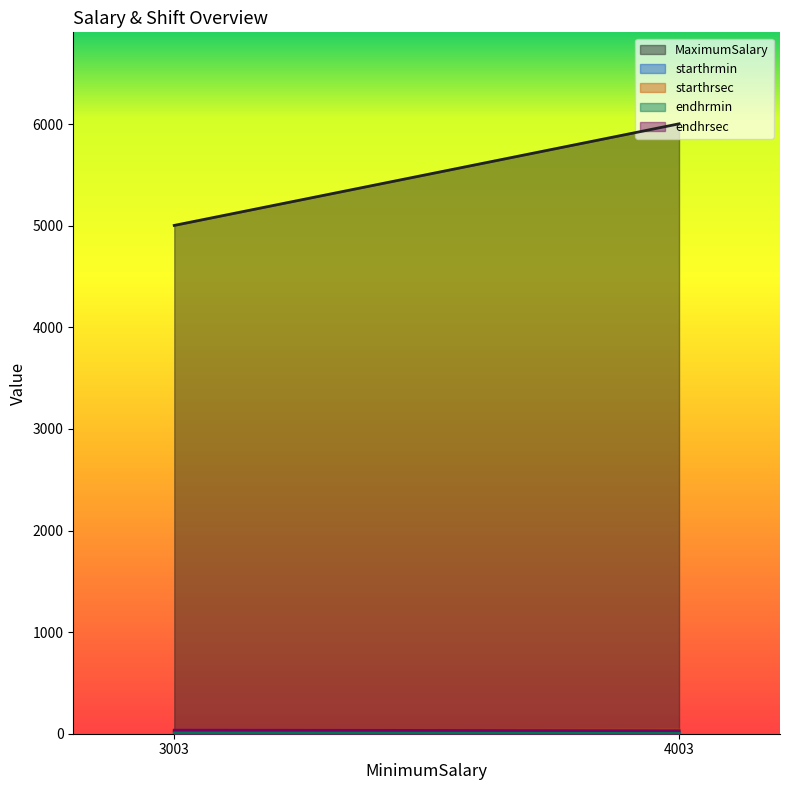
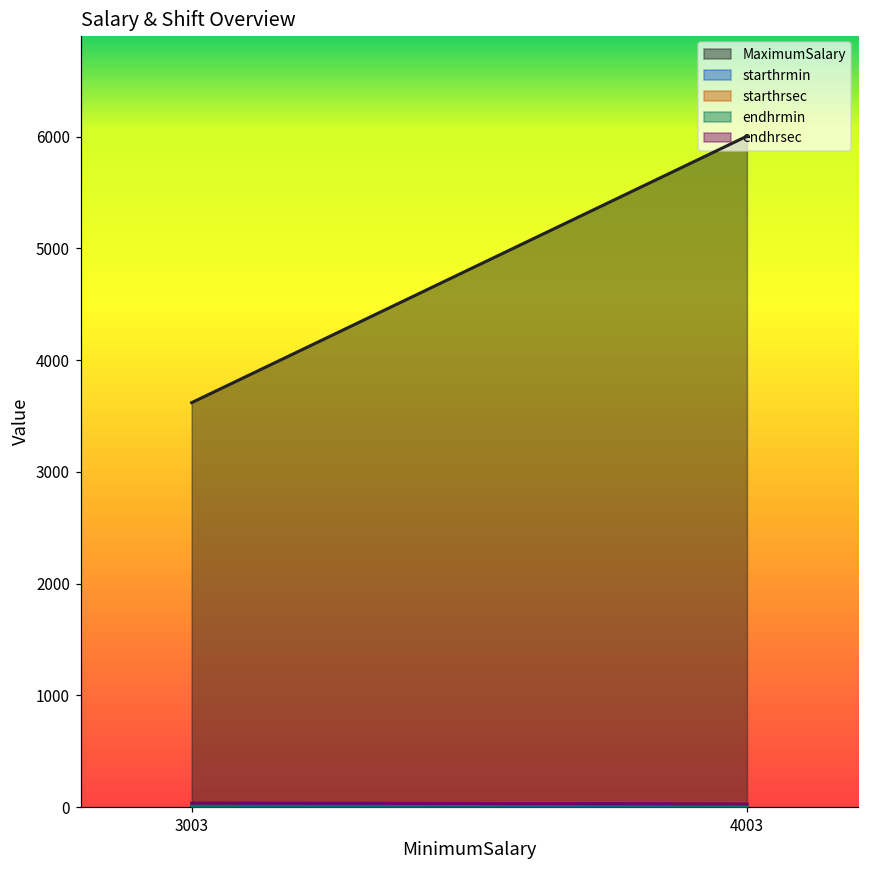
MaximumSalary, 3003: 5000 -> 3620
